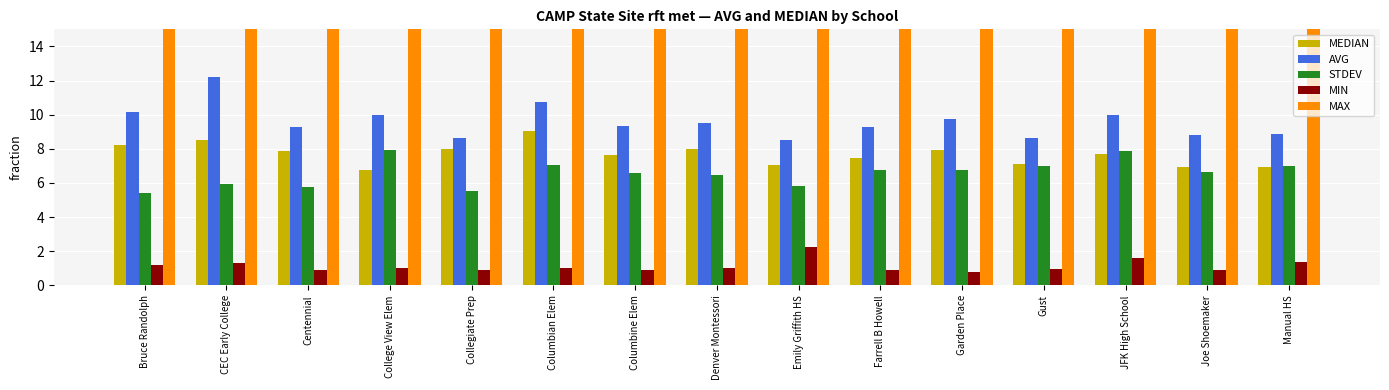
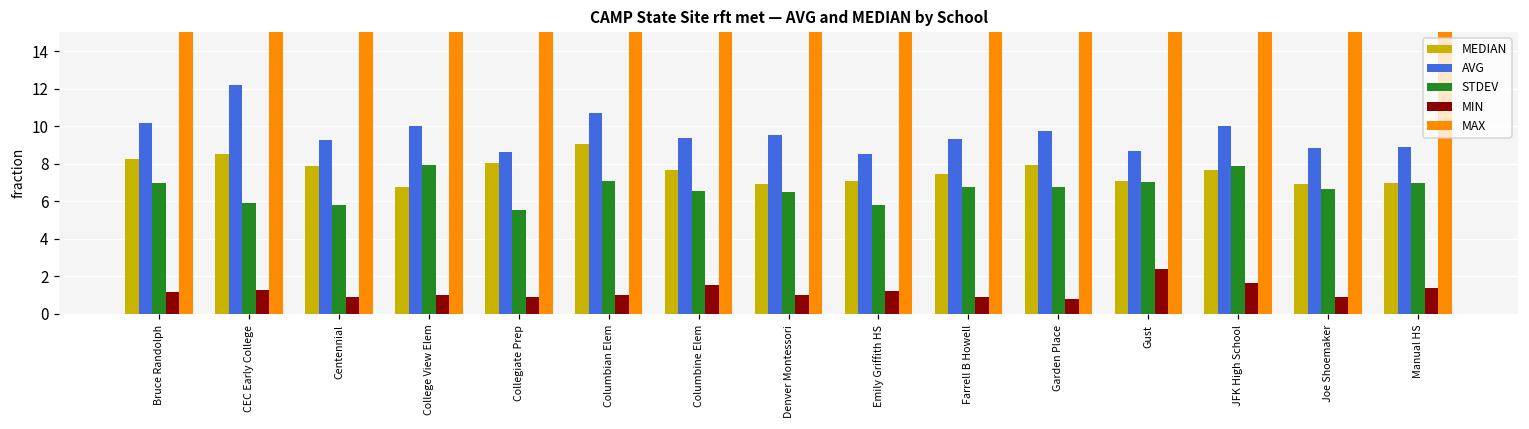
STDEV, Bruce Randolph: 5.4 -> 7.0
MIN, Columbine Elem: 0.9 -> 1.6
MEDIAN, Denver Montessori: 8.0 -> 6.9
MIN, Emily Griffith HS: 2.2 -> 1.2
MIN, Gust: 1.0 -> 2.4
